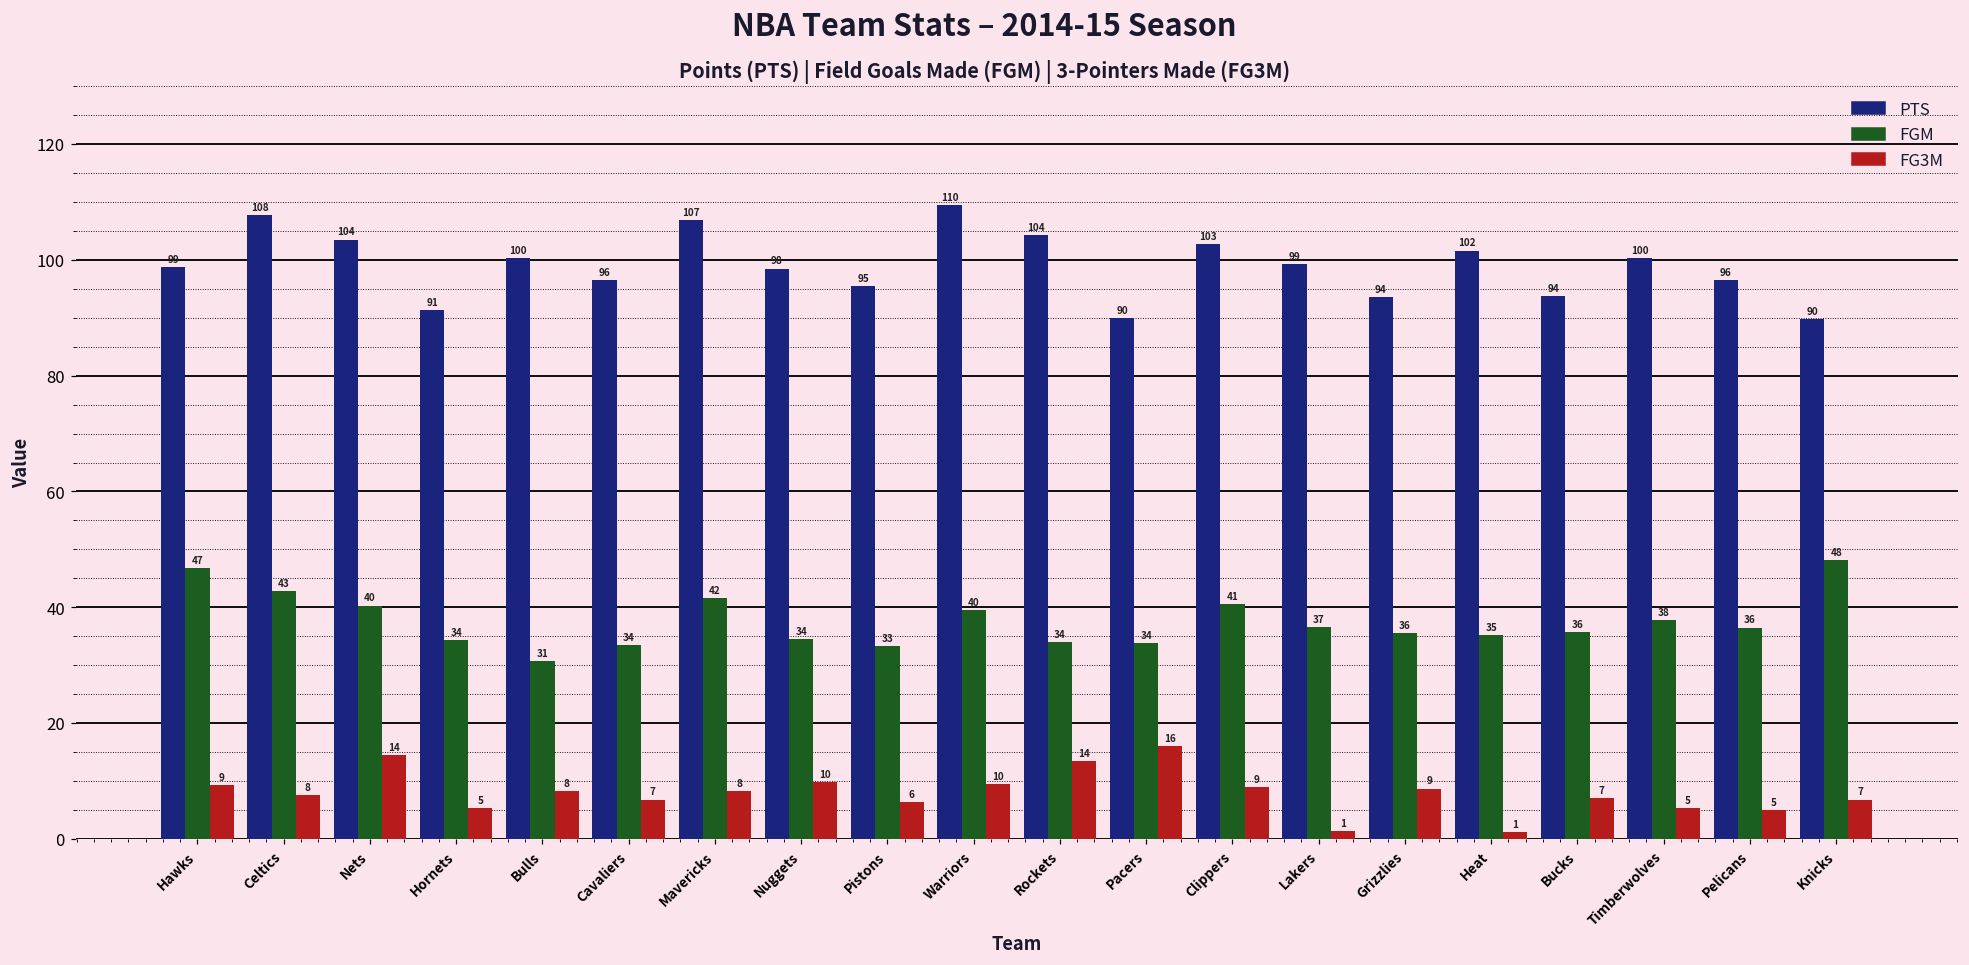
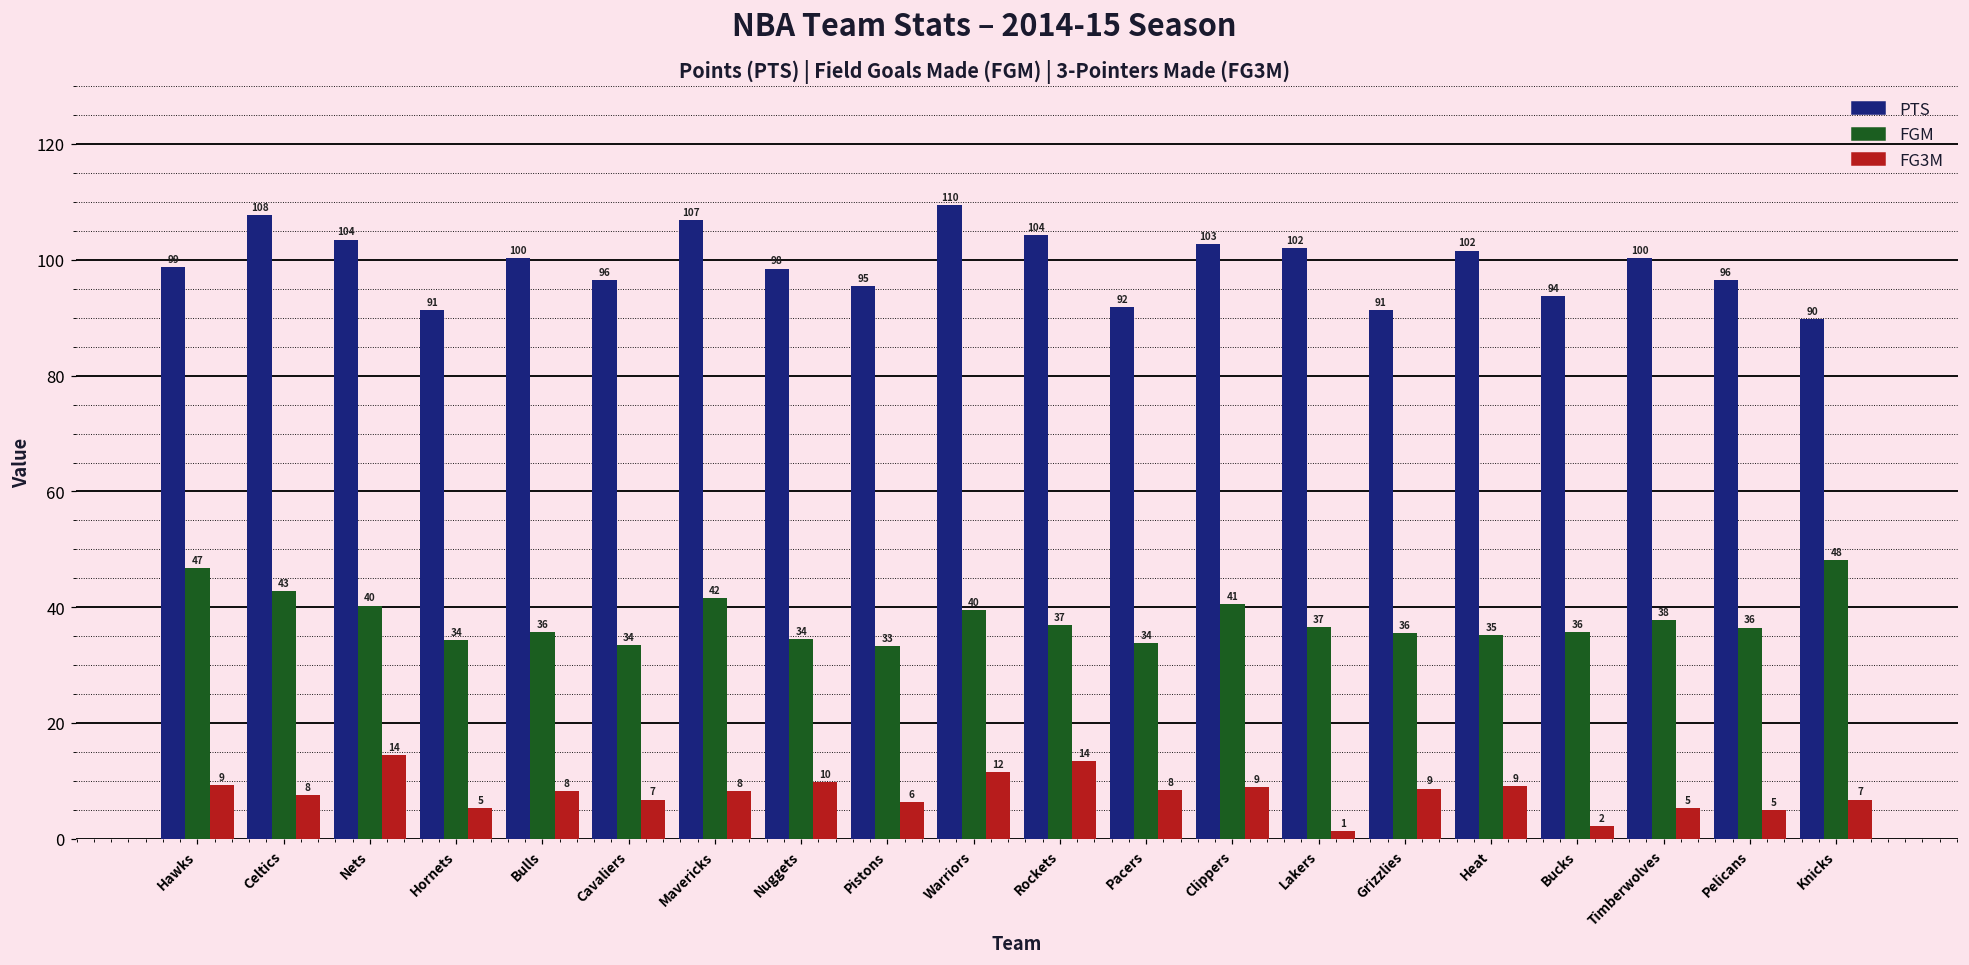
FGM, Bulls: 31 -> 36
FG3M, Warriors: 10 -> 12
FGM, Rockets: 34 -> 37
PTS, Pacers: 90 -> 92
FG3M, Pacers: 16 -> 8
PTS, Lakers: 99 -> 102
PTS, Grizzlies: 94 -> 91
FG3M, Heat: 1 -> 9
FG3M, Bucks: 7 -> 2
